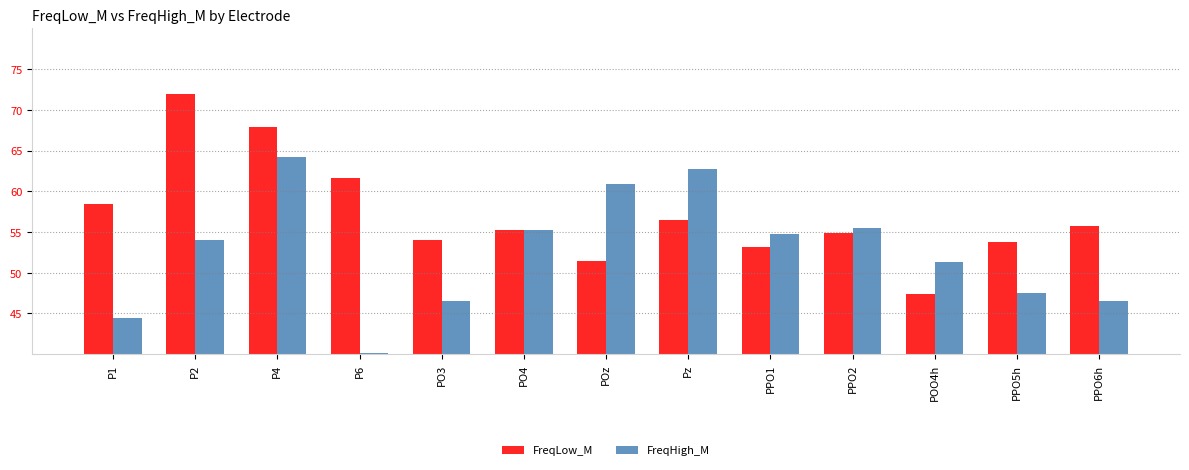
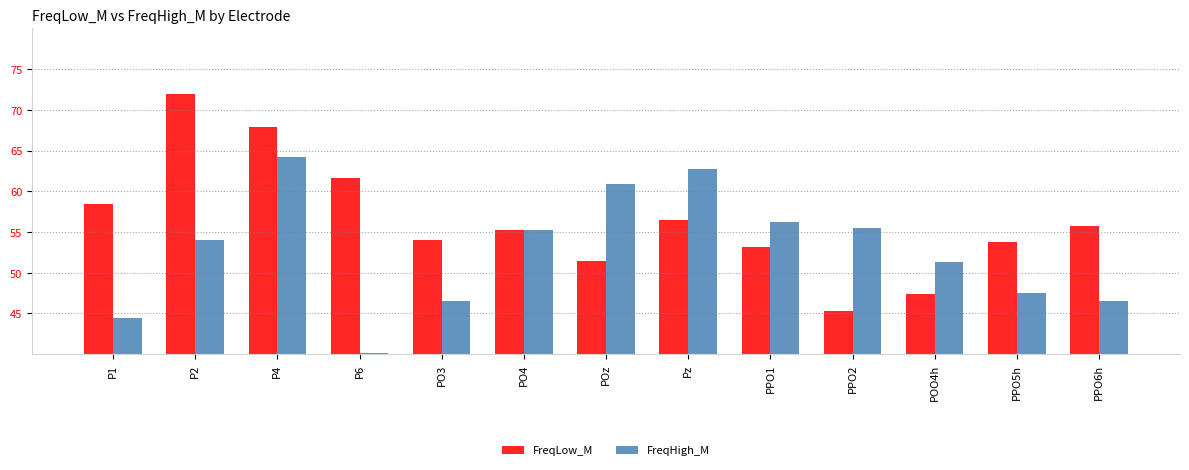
FreqHigh_M, PPO1: 55 -> 56
FreqLow_M, PPO2: 55 -> 45
